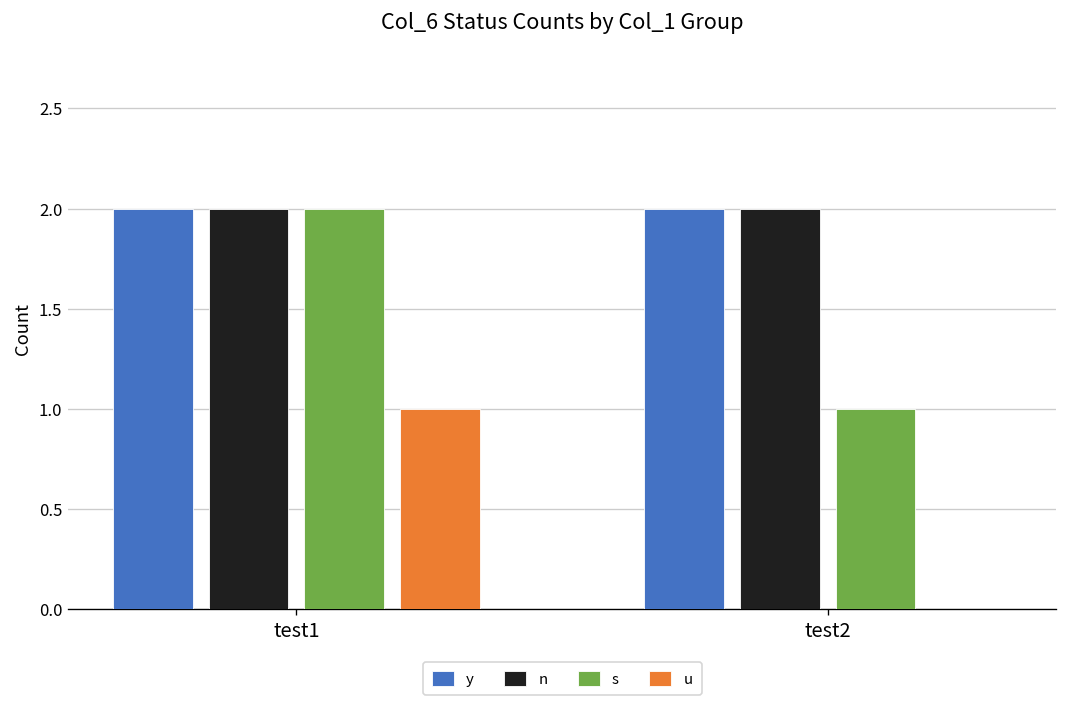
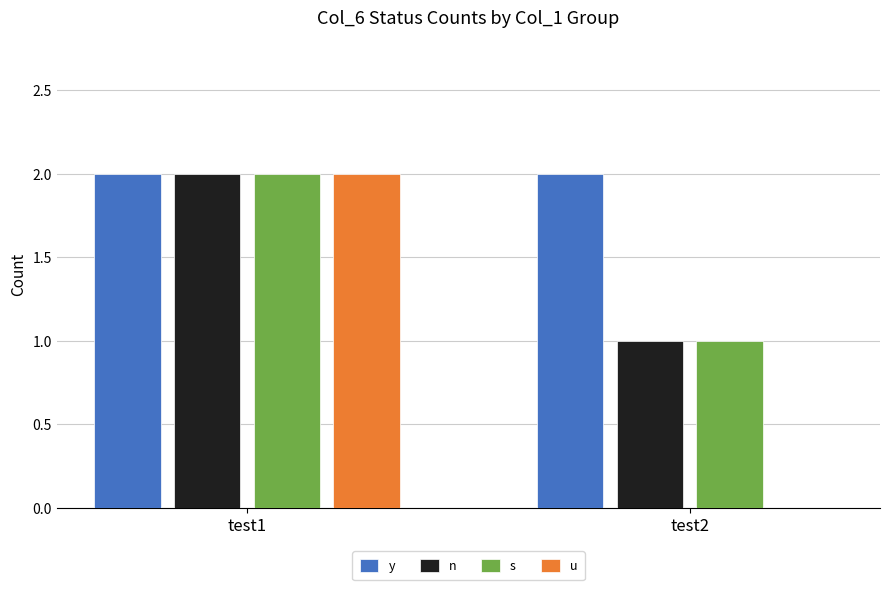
u, test1: 1 -> 2
n, test2: 2 -> 1
